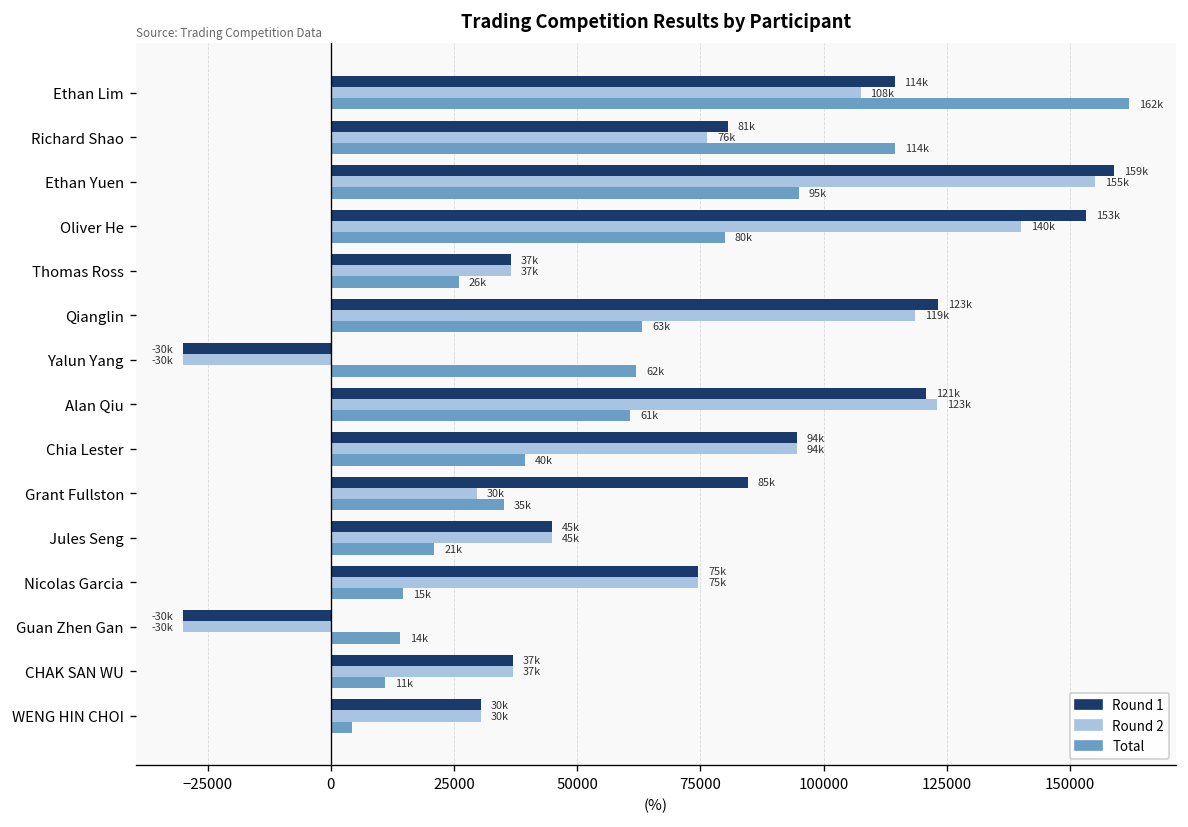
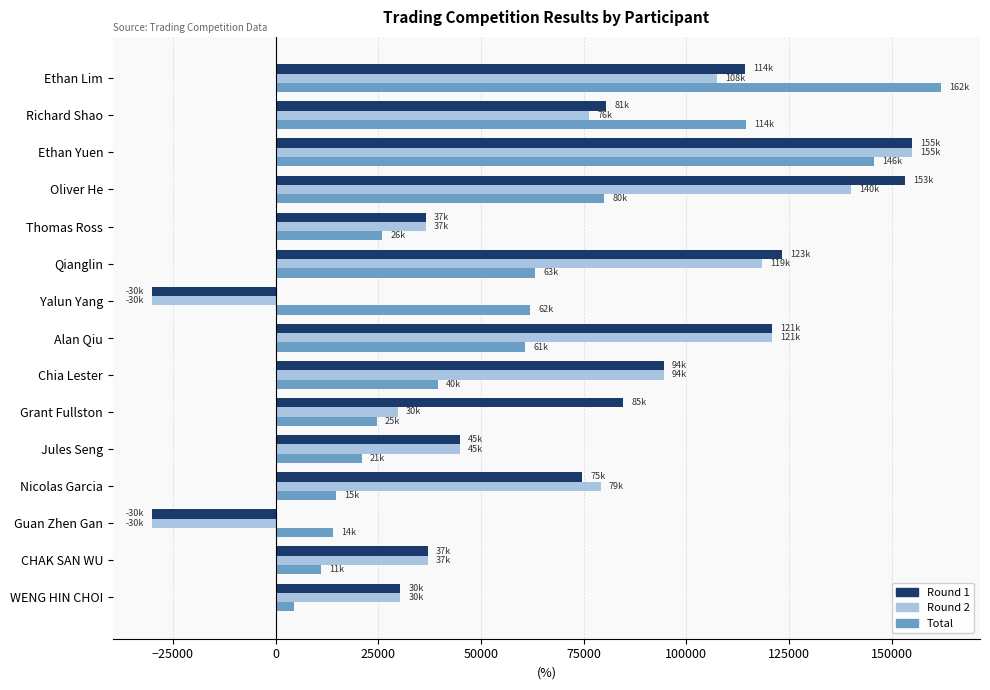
Round 1, Ethan Yuen: 159k -> 155k
Total, Ethan Yuen: 95k -> 146k
Round 2, Alan Qiu: 123k -> 121k
Total, Grant Fullston: 35k -> 25k
Round 2, Nicolas Garcia: 75k -> 79k
